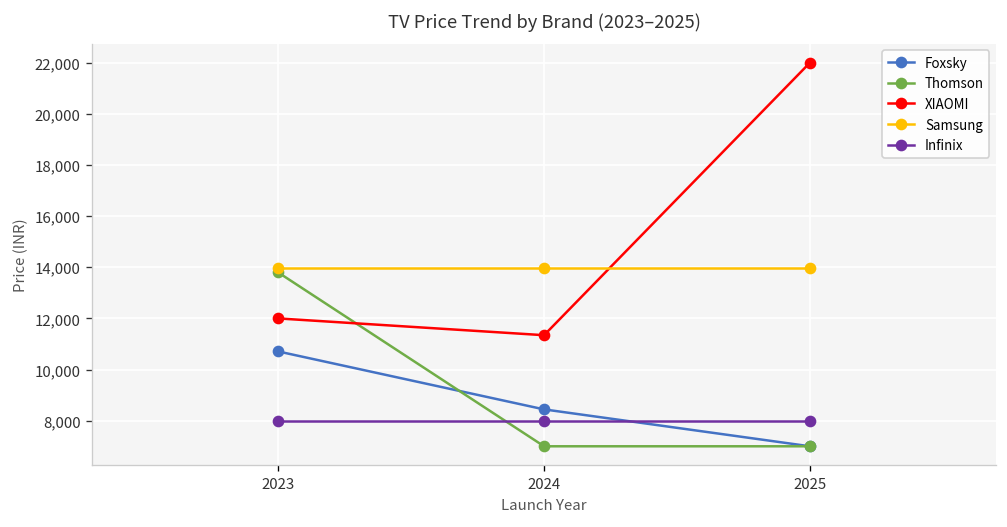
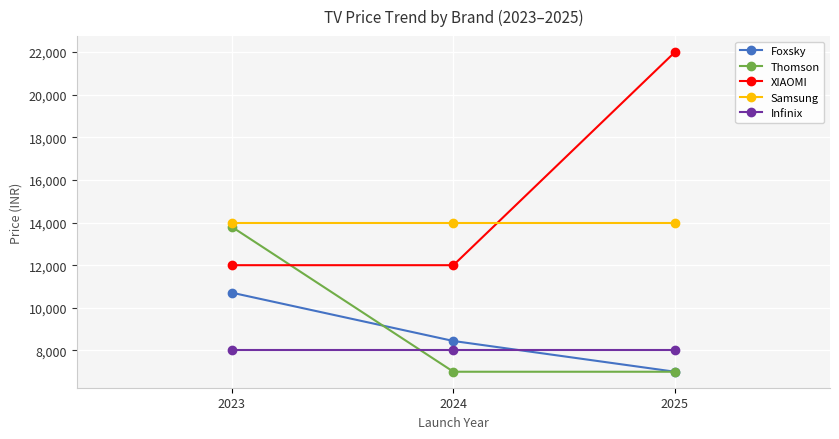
XIAOMI, 2024: 11,300 -> 12,000
